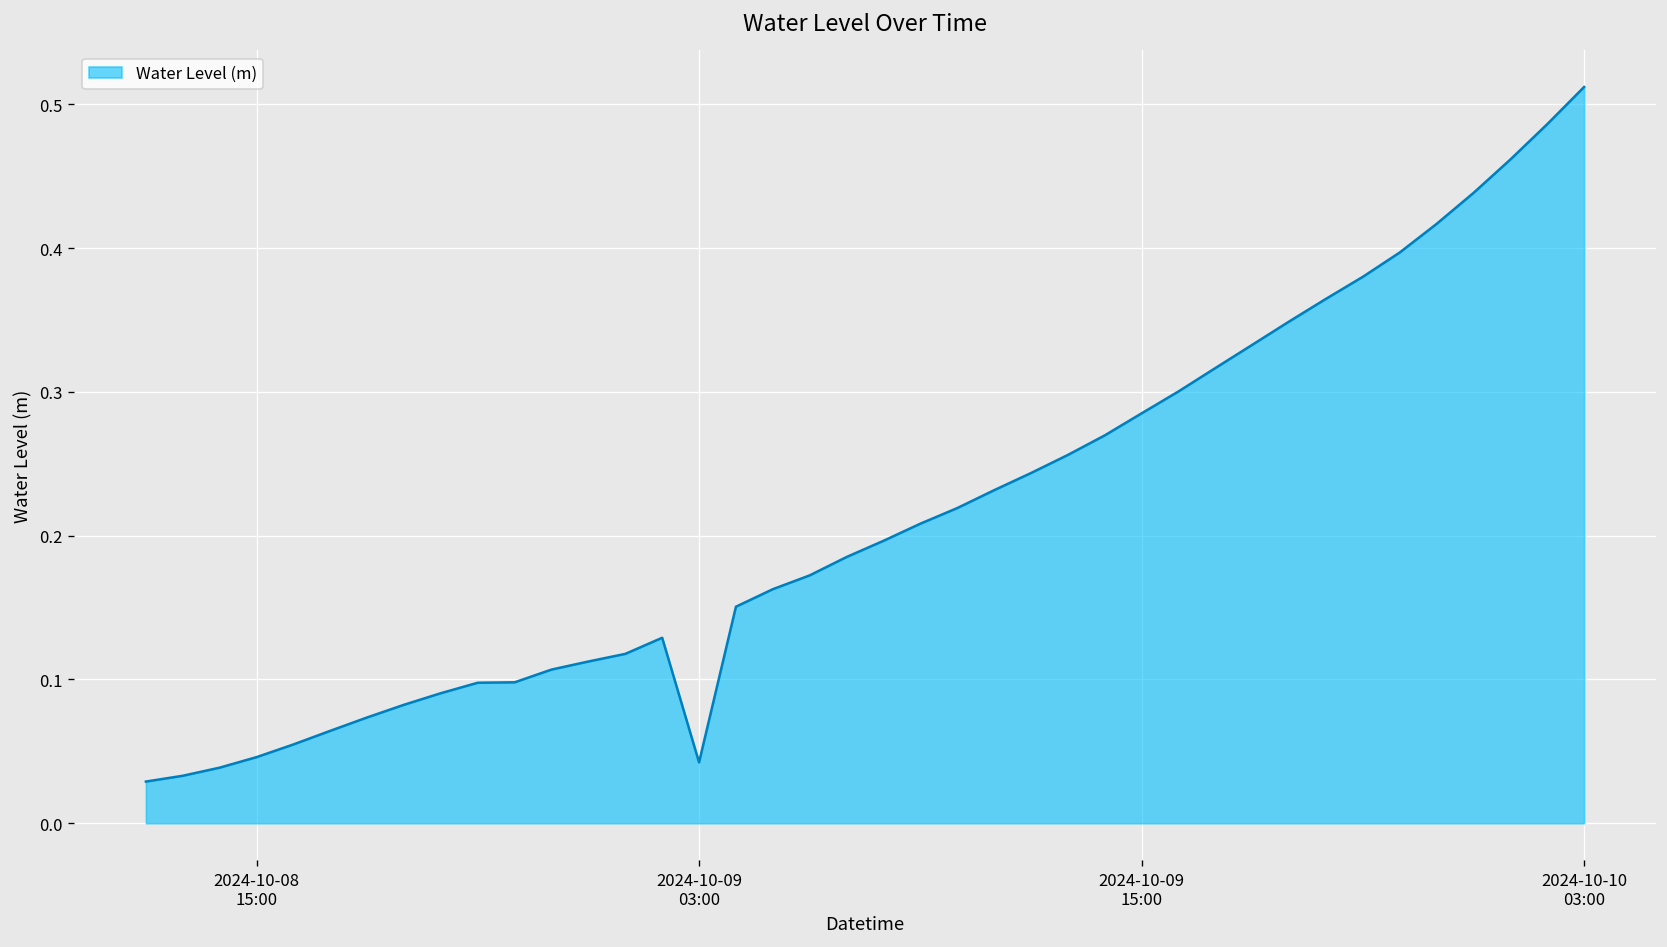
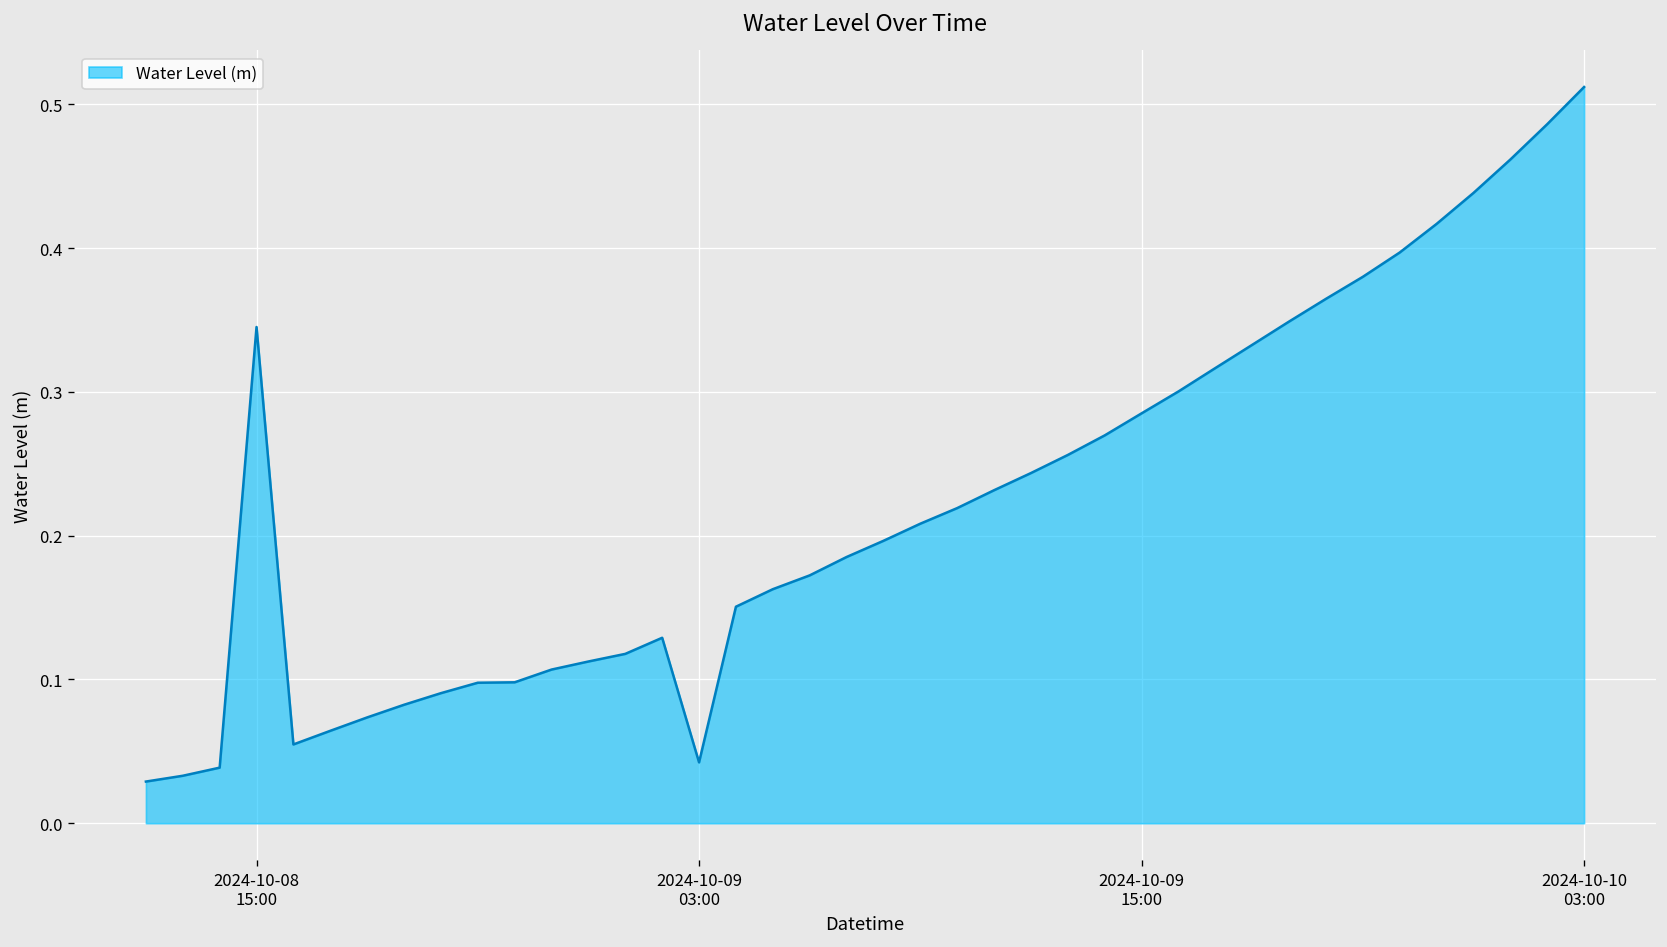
2024-10-08 15:00: 0.046 -> 0.345
